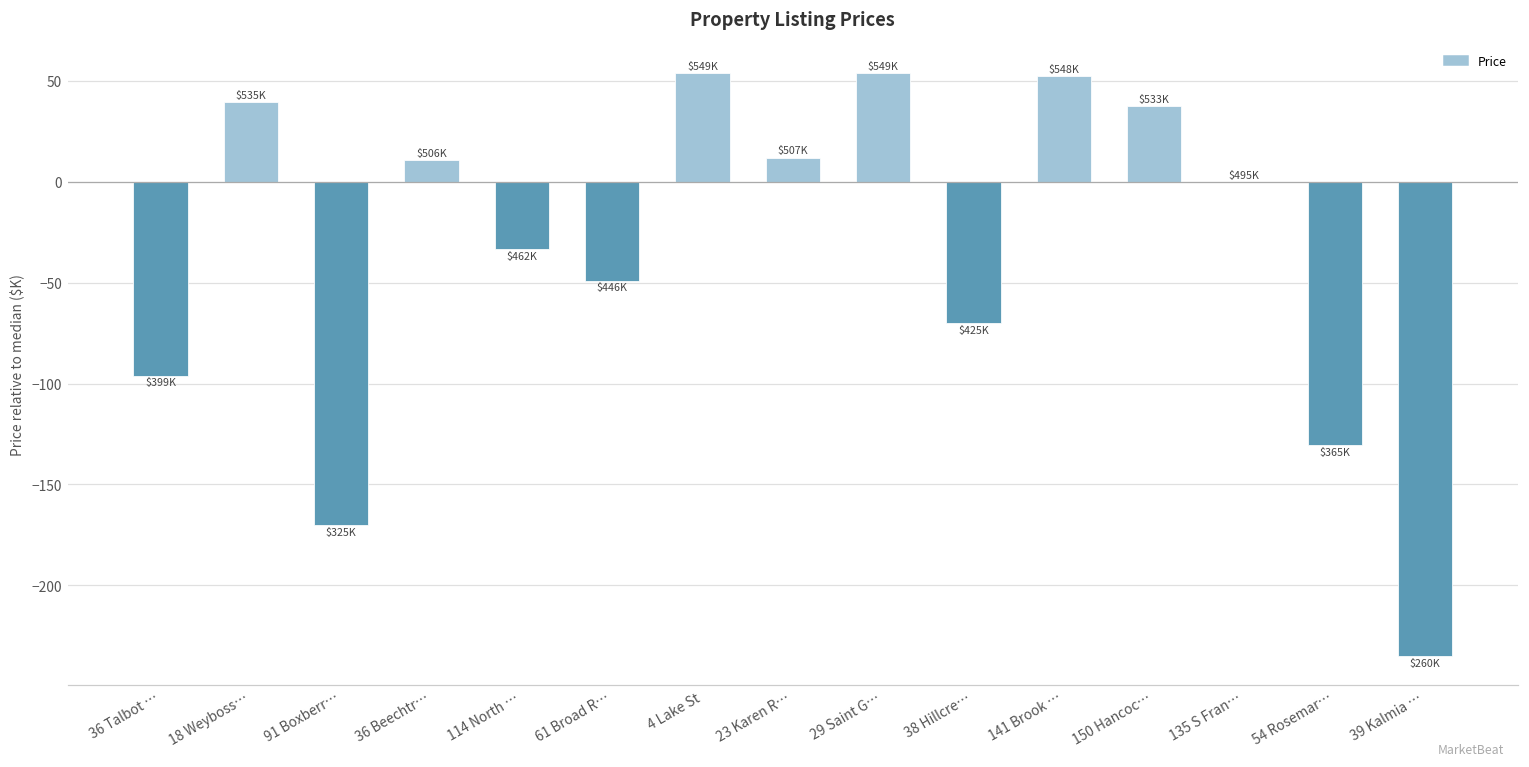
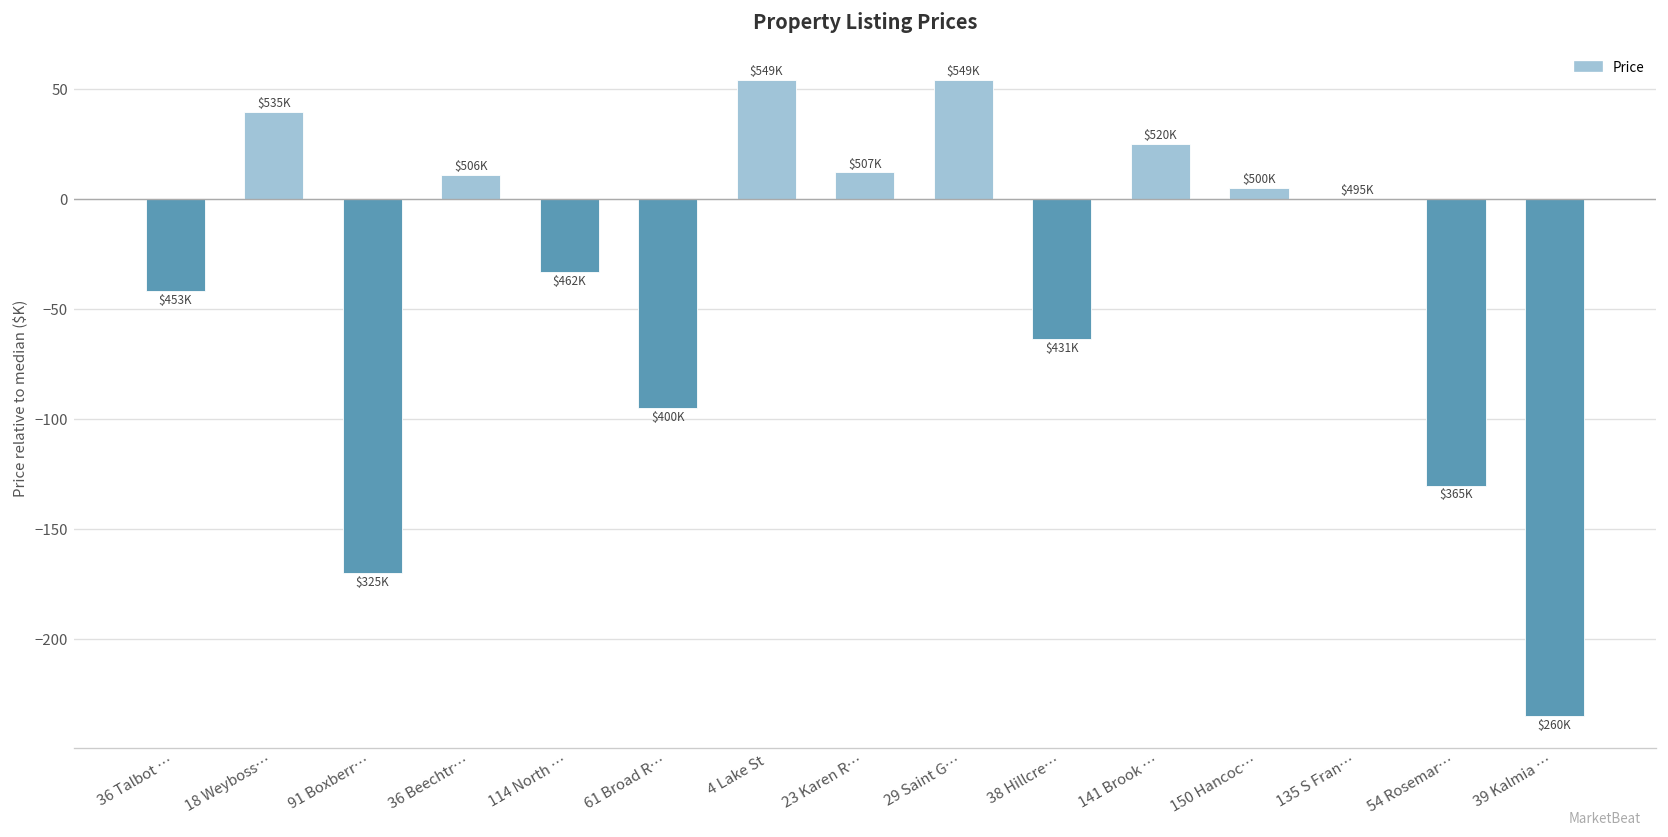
36 Talbot …: $399K -> $453K
61 Broad R…: $446K -> $400K
38 Hillcre…: $425K -> $431K
141 Brook …: $548K -> $520K
150 Hancoc…: $533K -> $500K
